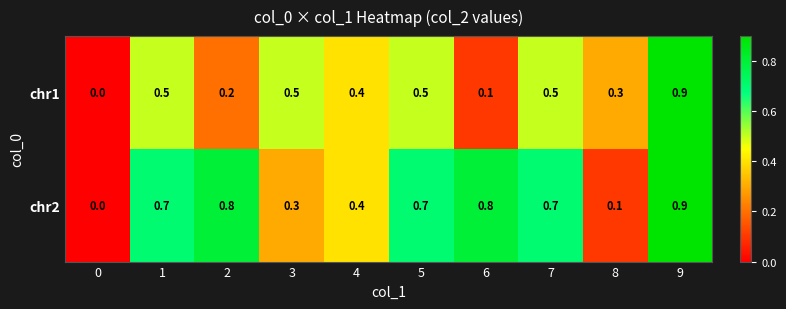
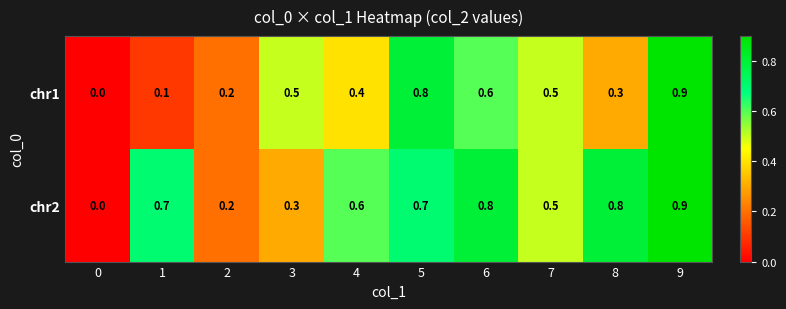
chr1, 1: 0.5 -> 0.1
chr1, 5: 0.5 -> 0.8
chr1, 6: 0.1 -> 0.6
chr2, 2: 0.8 -> 0.2
chr2, 4: 0.4 -> 0.6
chr2, 7: 0.7 -> 0.5
chr2, 8: 0.1 -> 0.8
